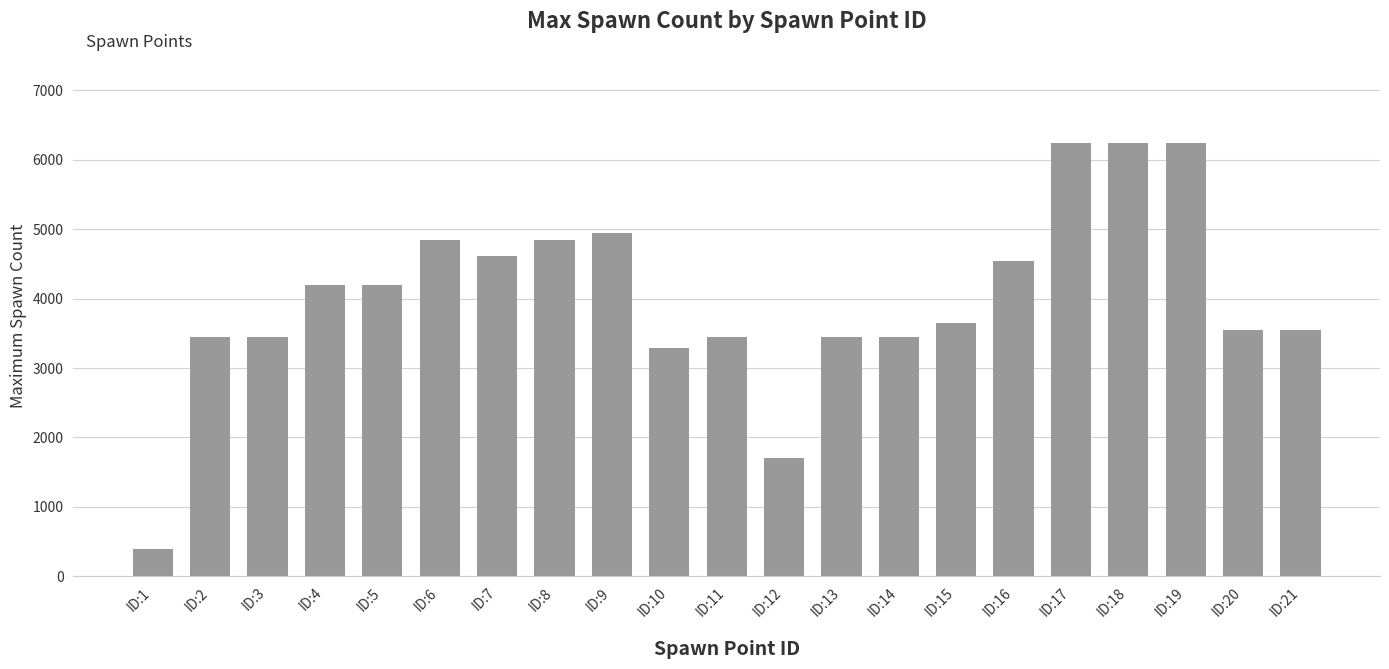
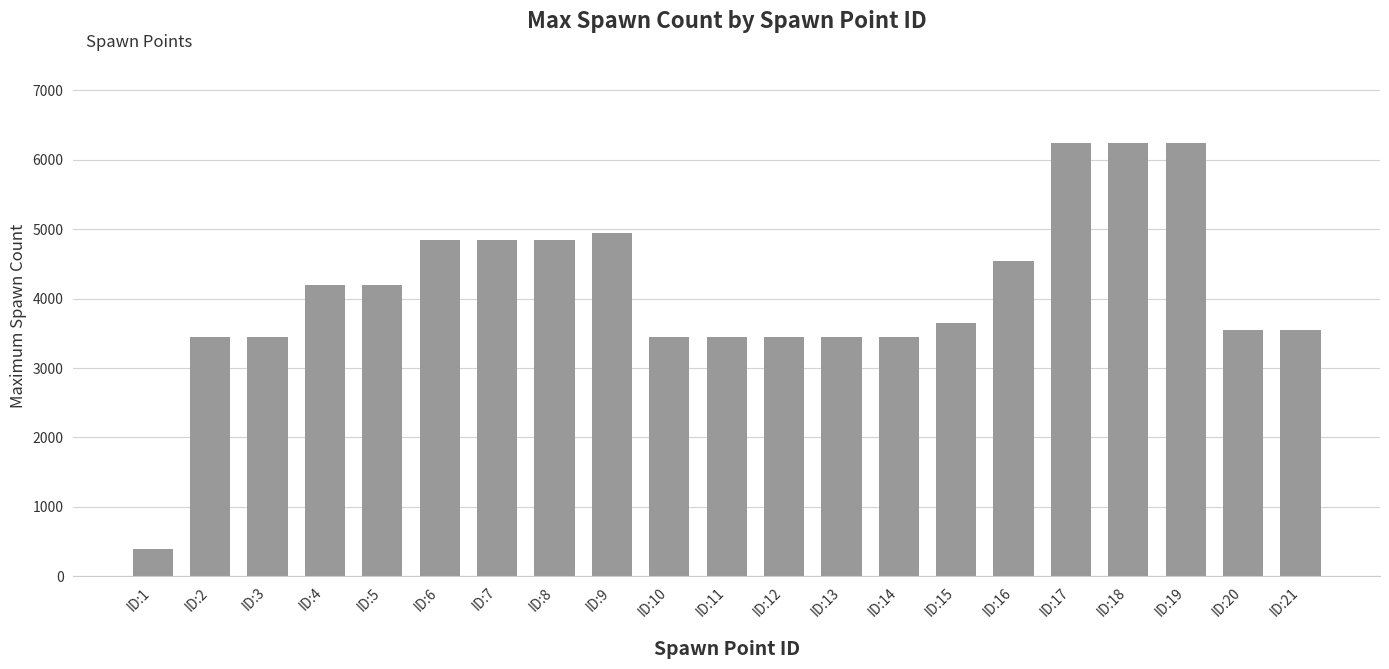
ID:7: 4600 -> 4900
ID:10: 3300 -> 3500
ID:12: 1700 -> 3500
